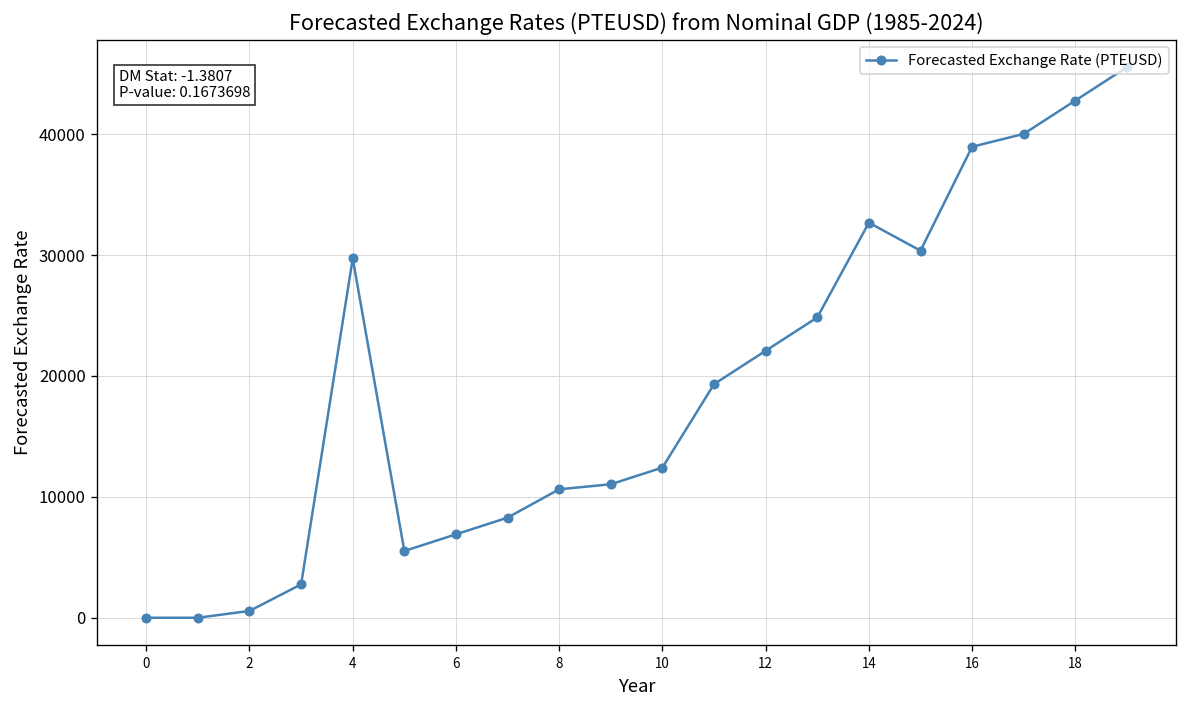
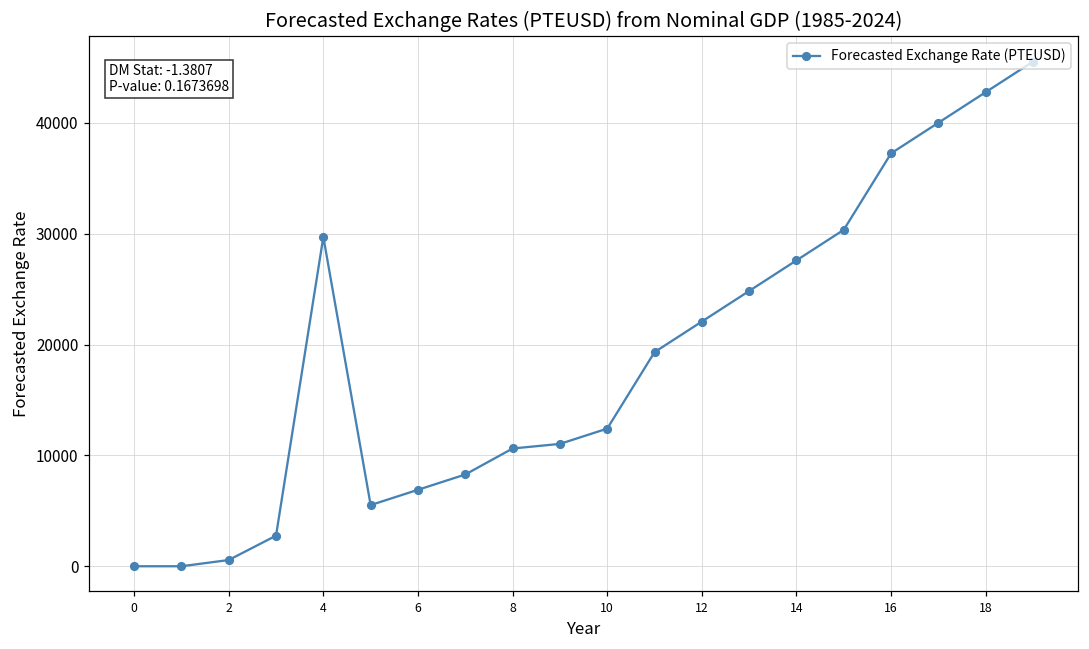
14: 32700 -> 27600
16: 39000 -> 37300
